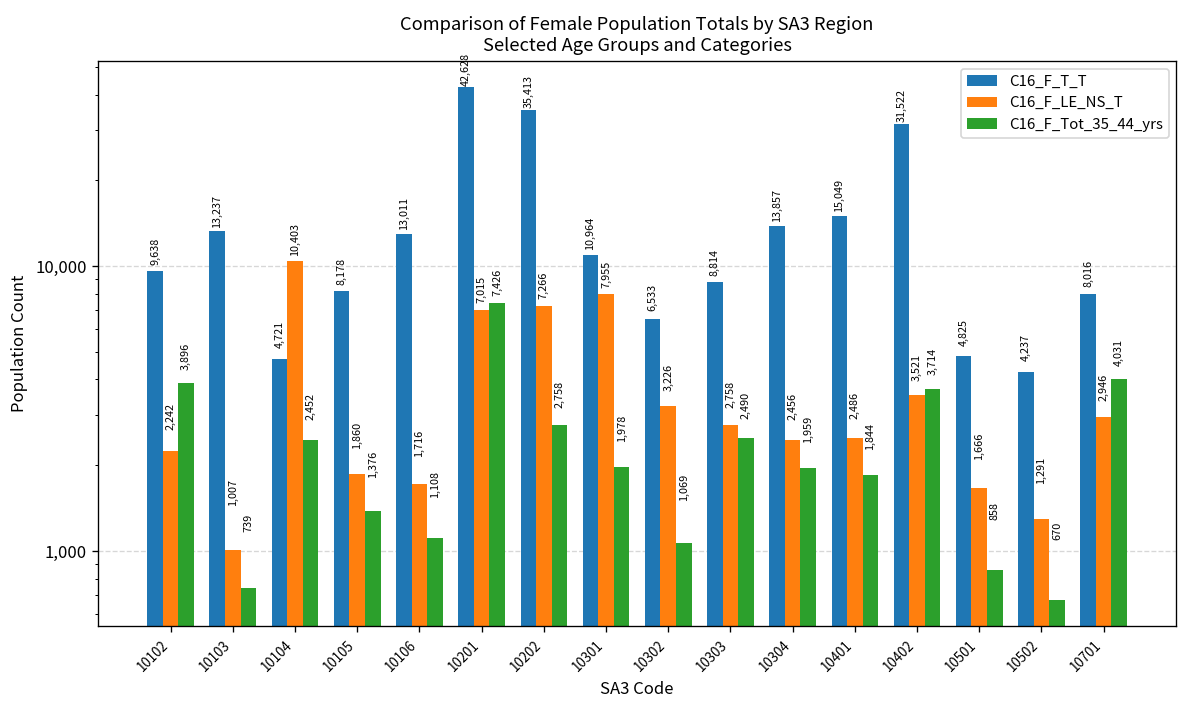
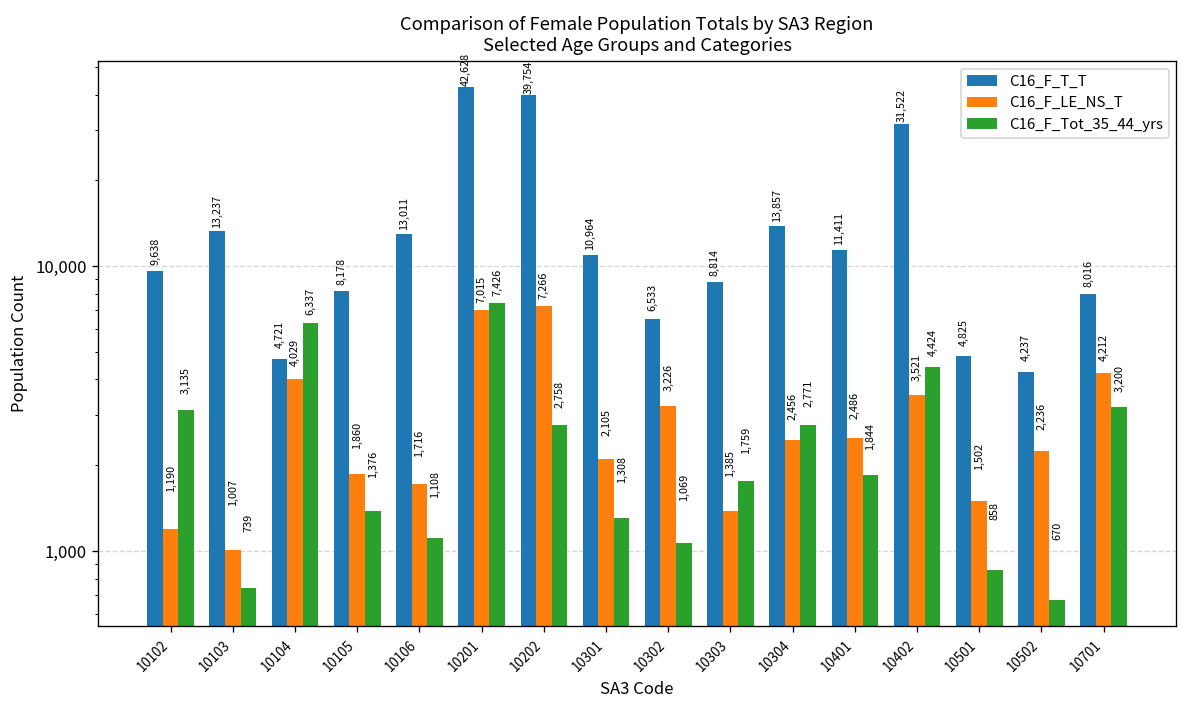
C16_F_LE_NS_T, 10102: 2,242 -> 1,190
C16_F_Tot_35_44_yrs, 10102: 3,896 -> 3,135
C16_F_LE_NS_T, 10104: 10,403 -> 4,029
C16_F_Tot_35_44_yrs, 10104: 2,452 -> 6,337
C16_F_T_T, 10202: 35,413 -> 39,754
C16_F_LE_NS_T, 10301: 7,955 -> 2,105
C16_F_Tot_35_44_yrs, 10301: 1,978 -> 1,308
C16_F_LE_NS_T, 10303: 2,758 -> 1,385
C16_F_Tot_35_44_yrs, 10303: 2,490 -> 1,759
C16_F_Tot_35_44_yrs, 10304: 1,959 -> 2,771
C16_F_T_T, 10401: 15,049 -> 11,411
C16_F_Tot_35_44_yrs, 10402: 3,714 -> 4,424
C16_F_LE_NS_T, 10501: 1,666 -> 1,502
C16_F_LE_NS_T, 10502: 1,291 -> 2,236
C16_F_LE_NS_T, 10701: 2,946 -> 4,212
C16_F_Tot_35_44_yrs, 10701: 4,031 -> 3,200
